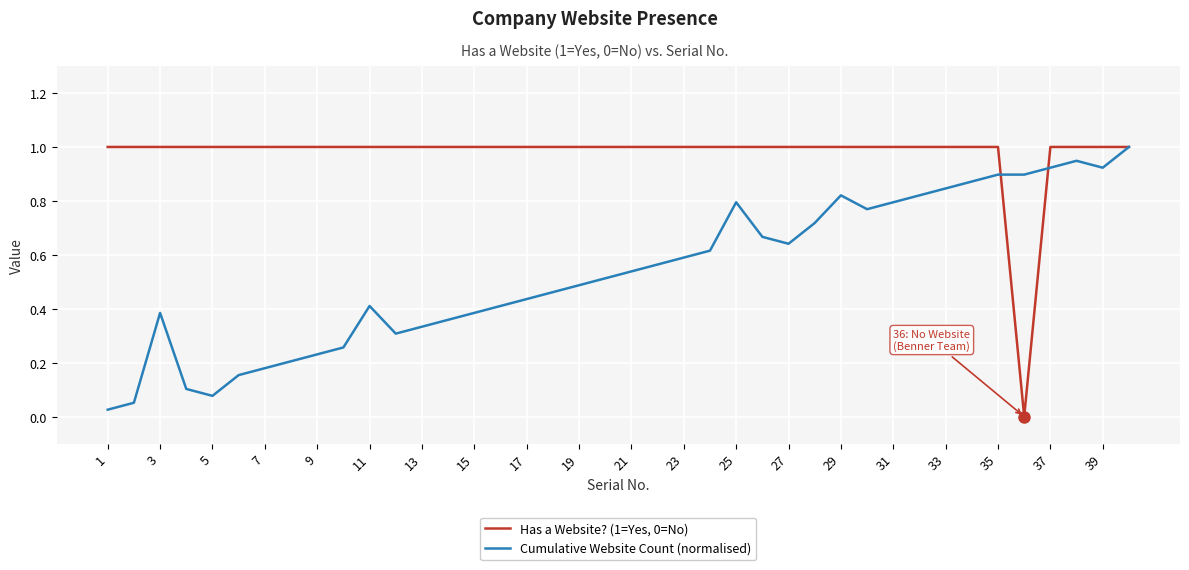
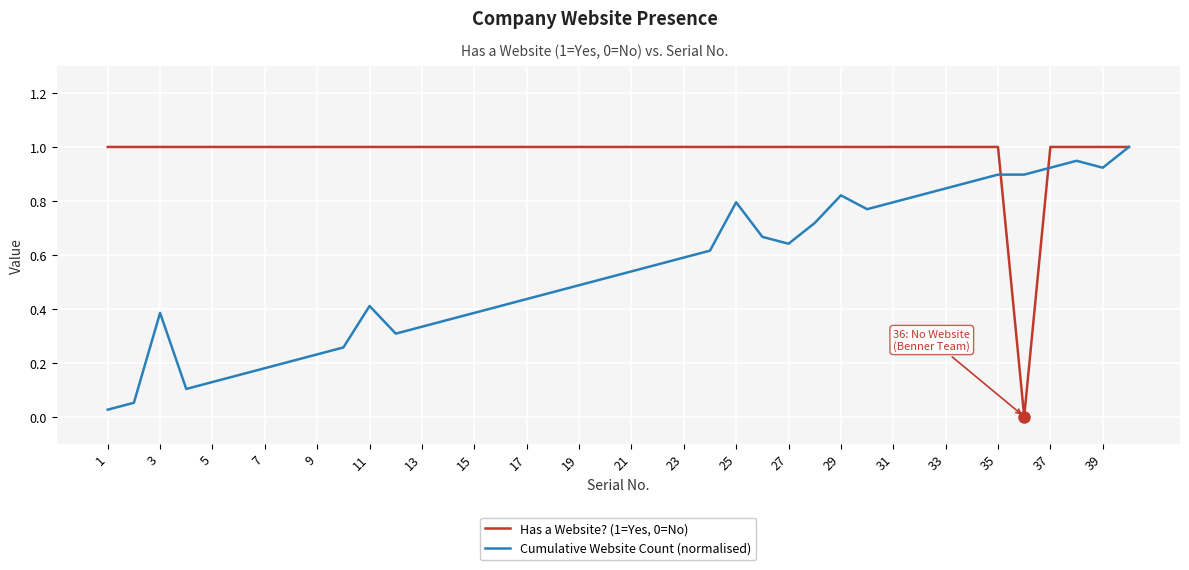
Cumulative Website Count (normalised), 5: 0.08 -> 0.13
